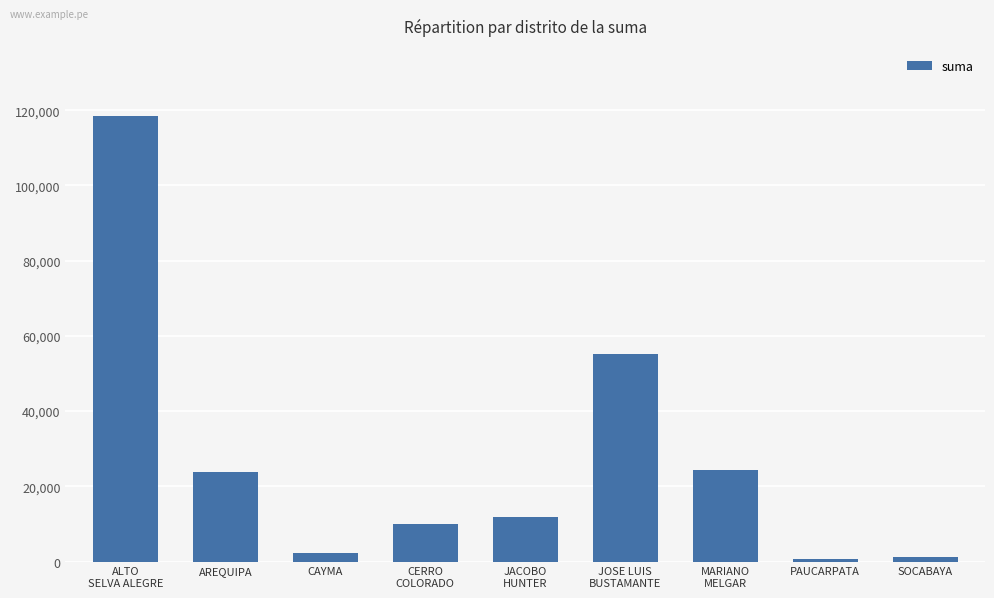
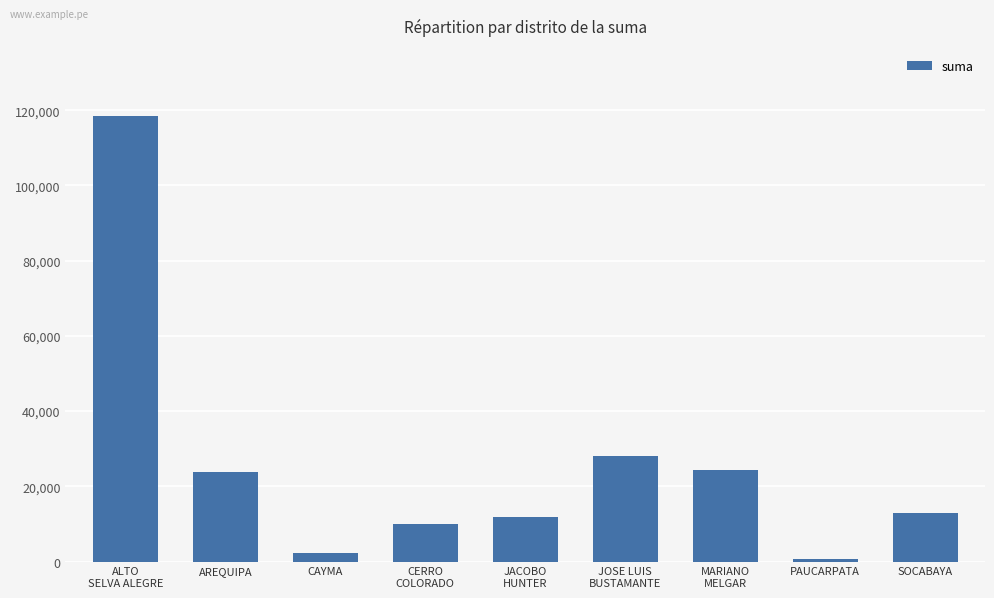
JOSE LUIS BUSTAMANTE: 55,000 -> 28,000
SOCABAYA: 1,000 -> 13,000
